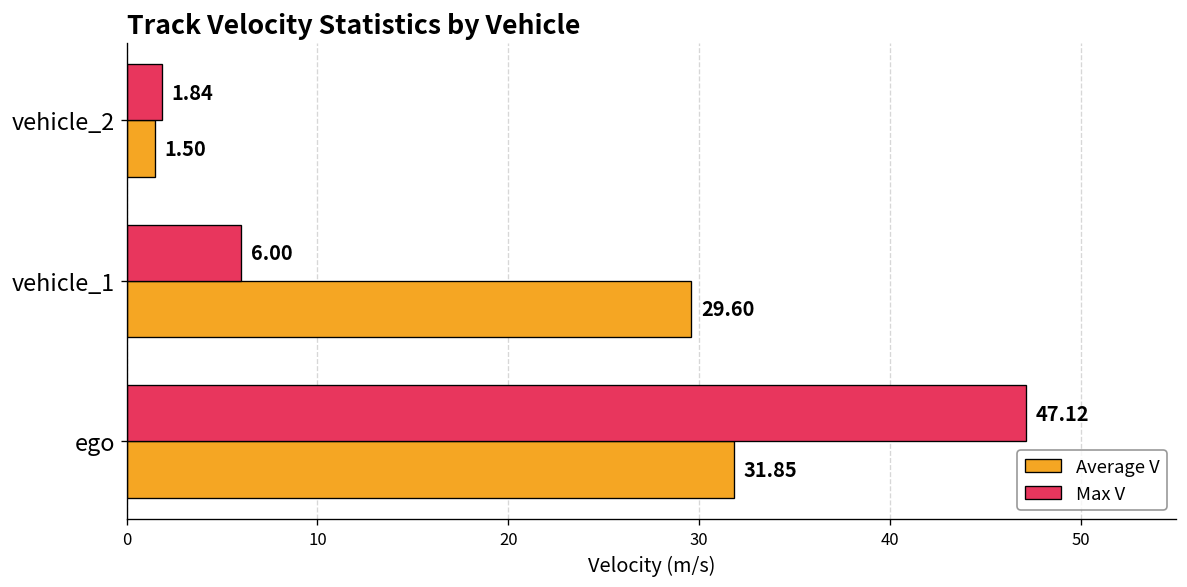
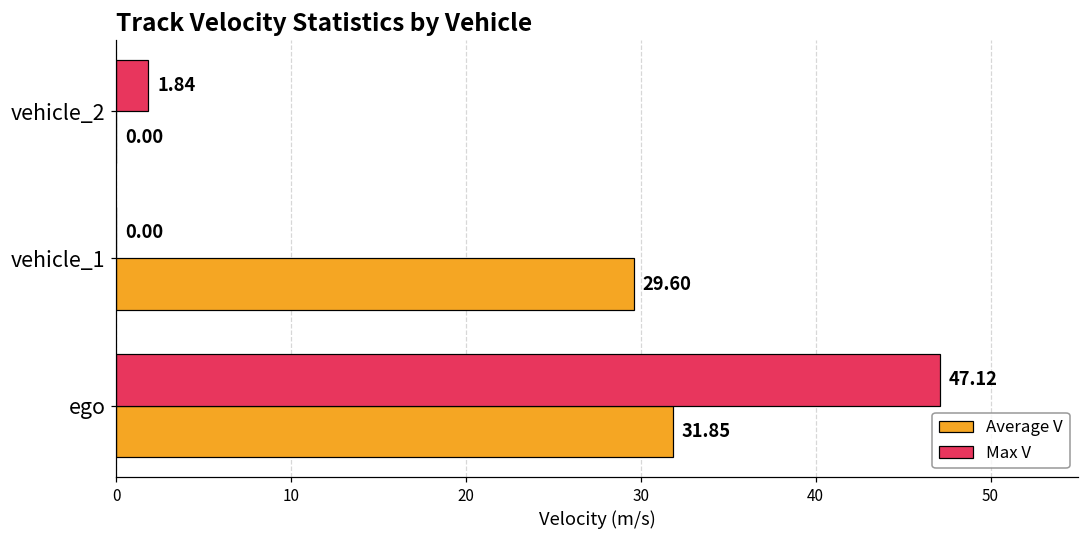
Average V, vehicle_2: 1.50 -> 0.00
Max V, vehicle_1: 6.00 -> 0.00
